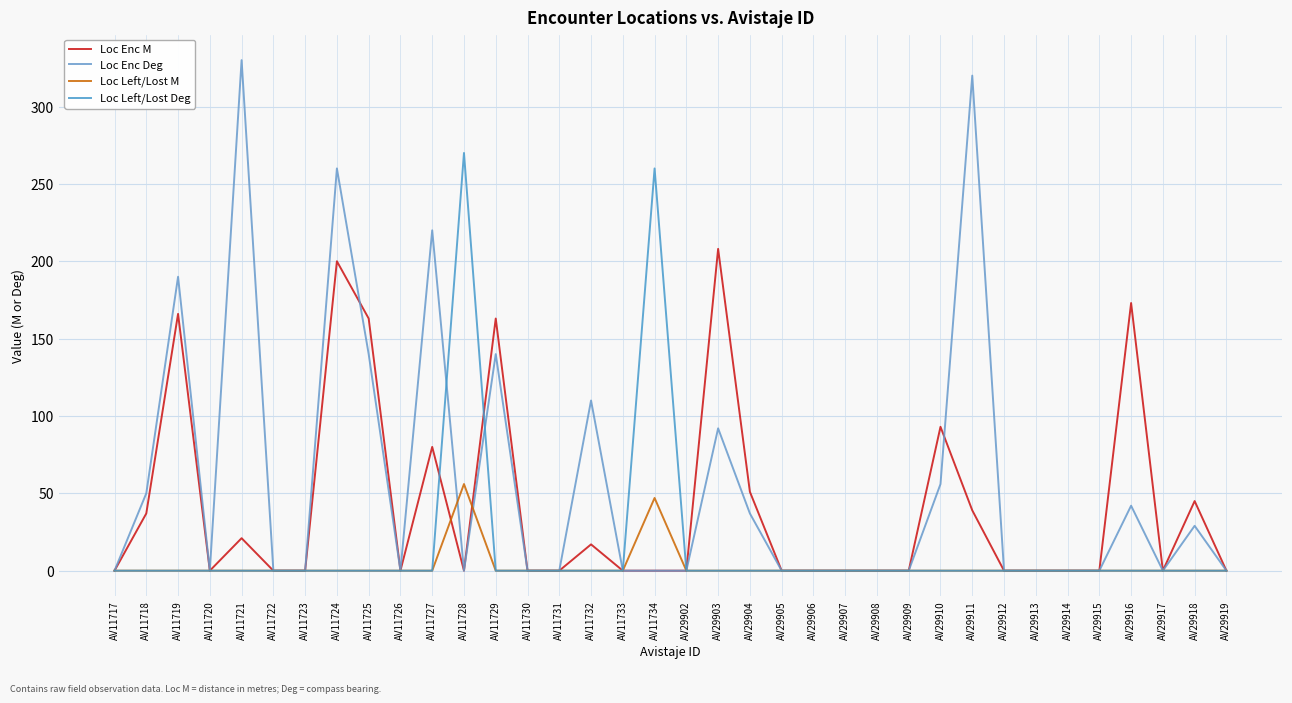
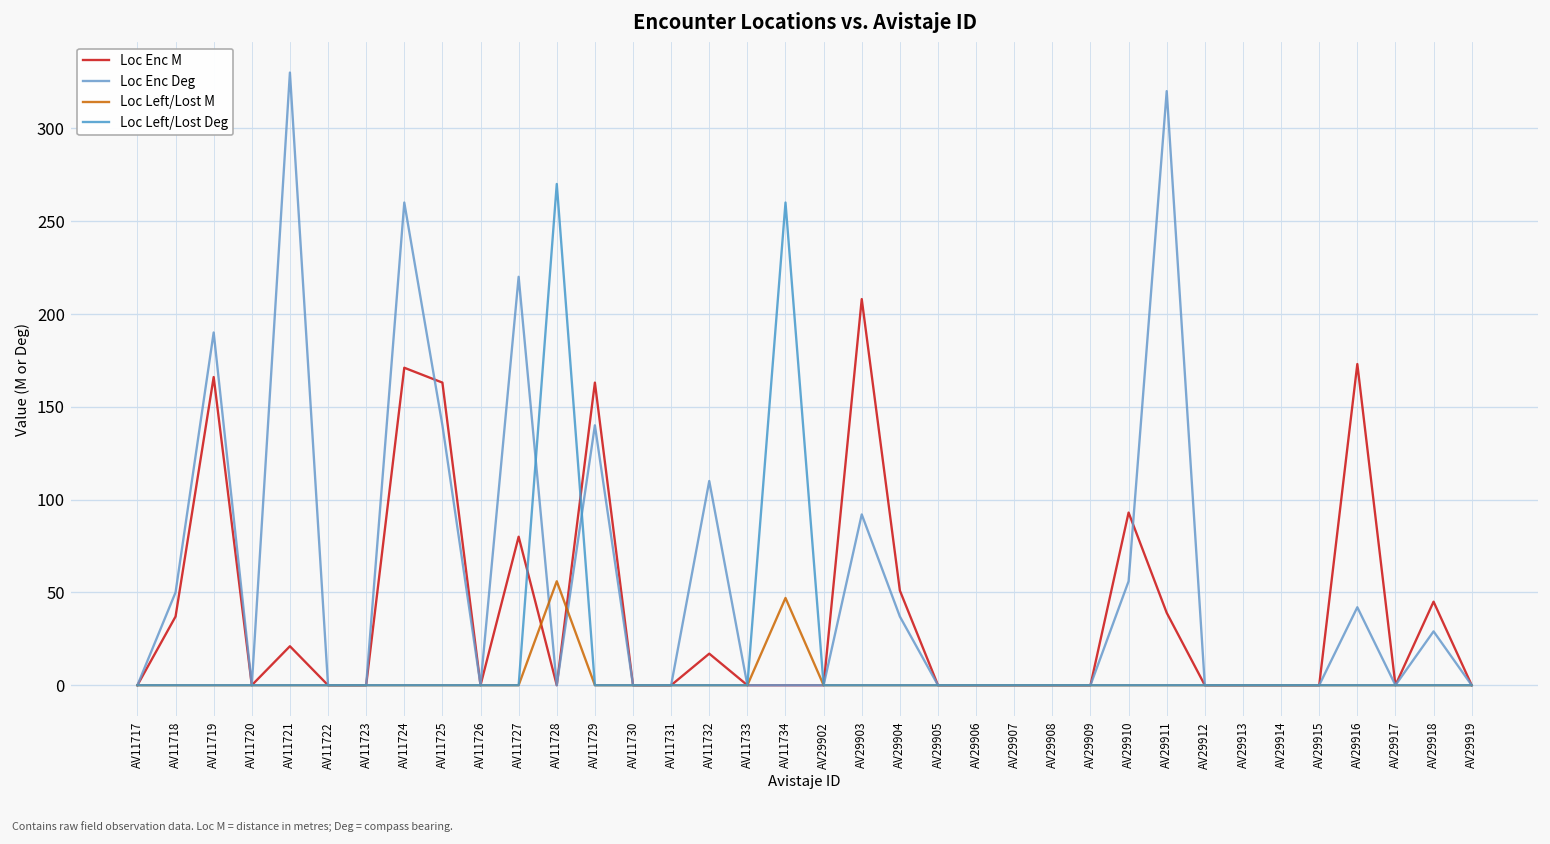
Loc Enc M, AV11724: 200 -> 171
